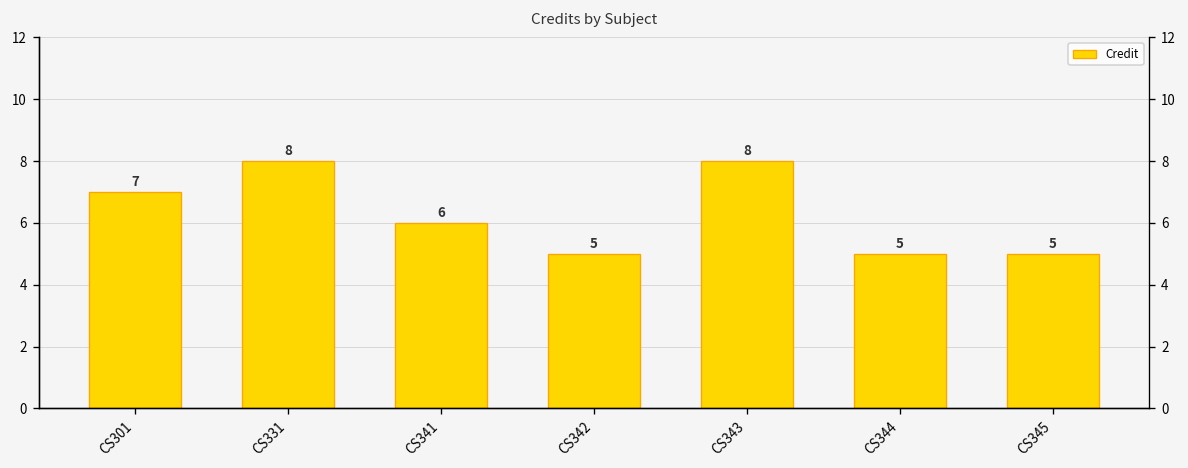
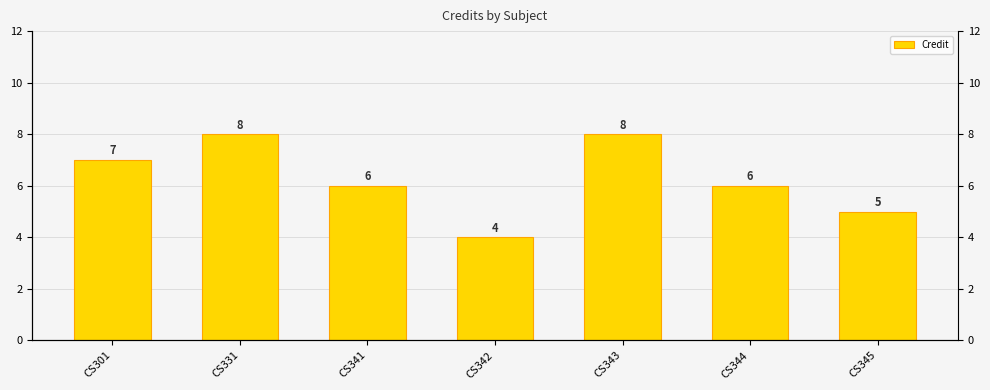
CS342: 5 -> 4
CS344: 5 -> 6
